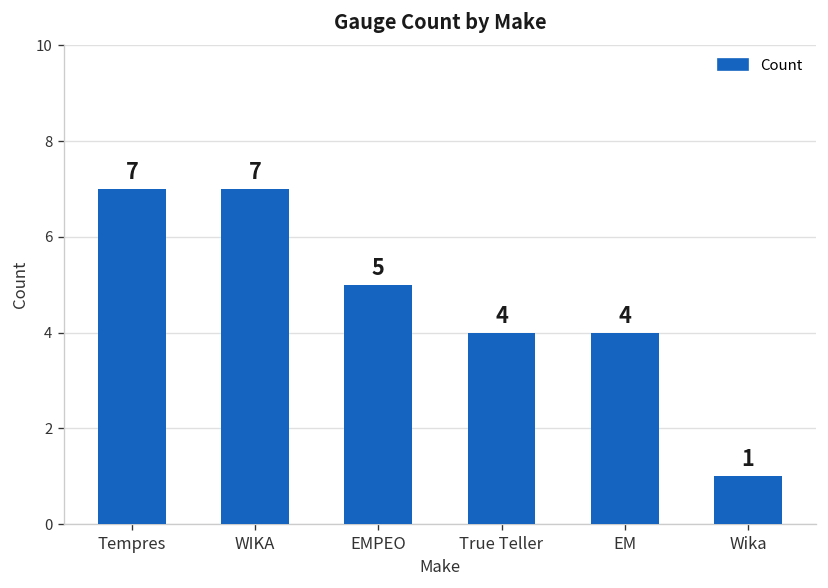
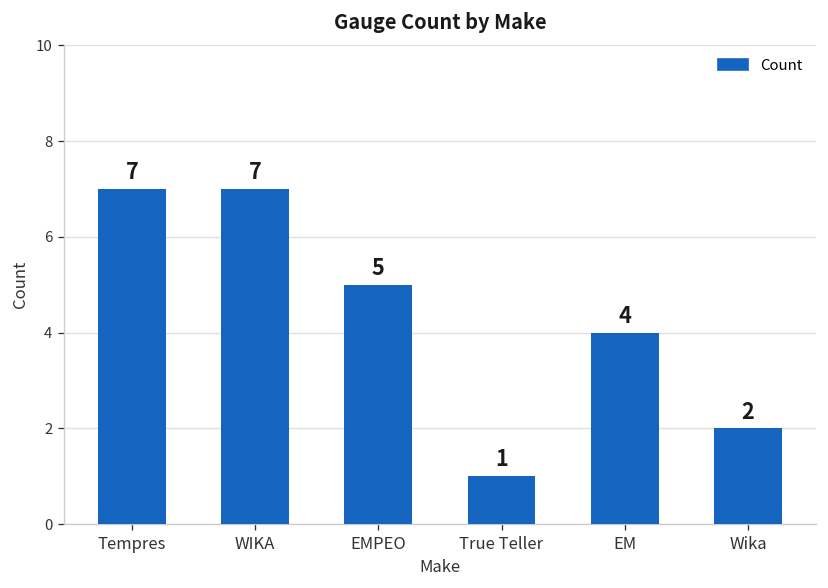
True Teller: 4 -> 1
Wika: 1 -> 2
